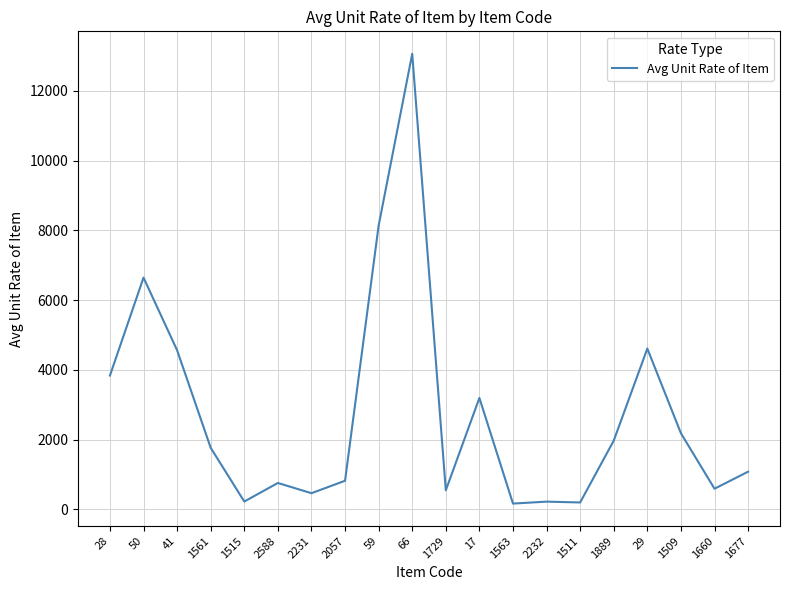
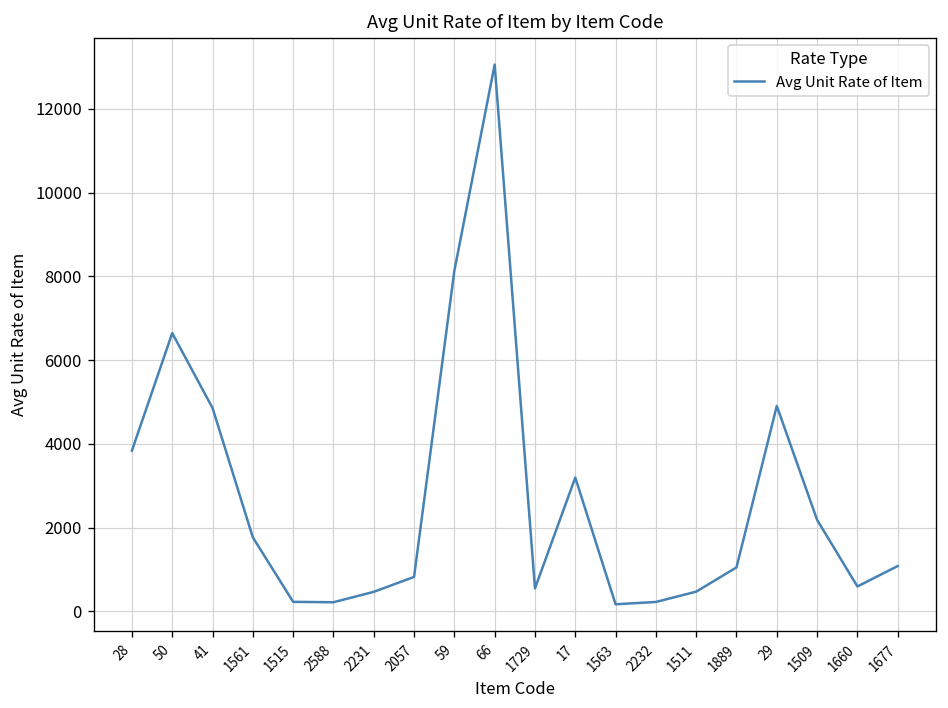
41: 4600 -> 4900
2588: 800 -> 200
1511: 200 -> 500
1889: 2000 -> 1100
29: 4600 -> 4900
